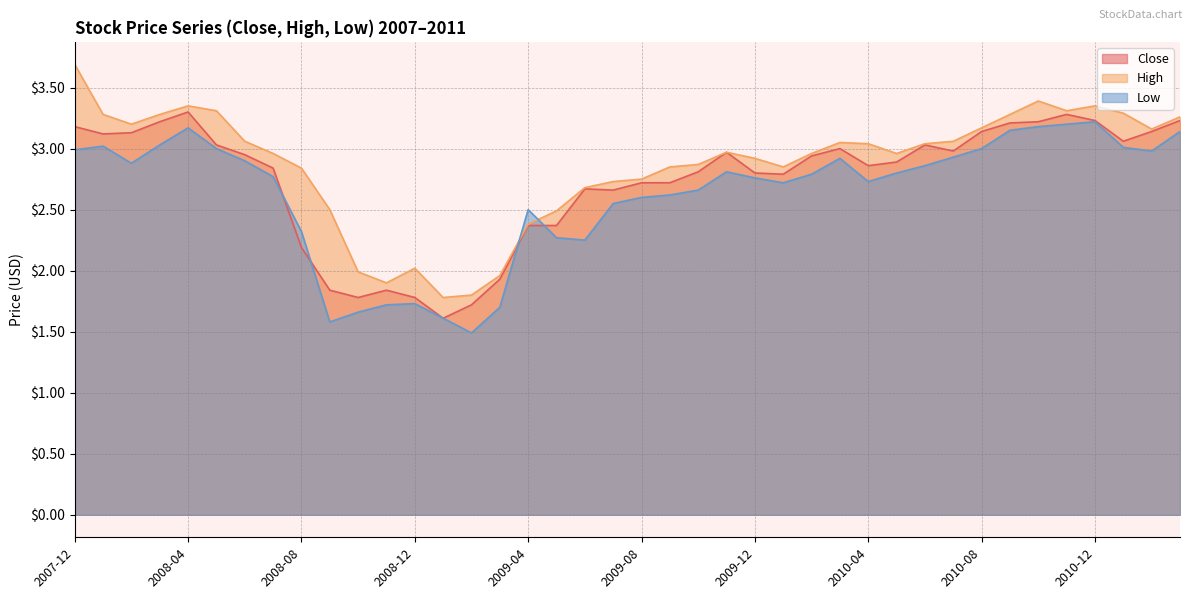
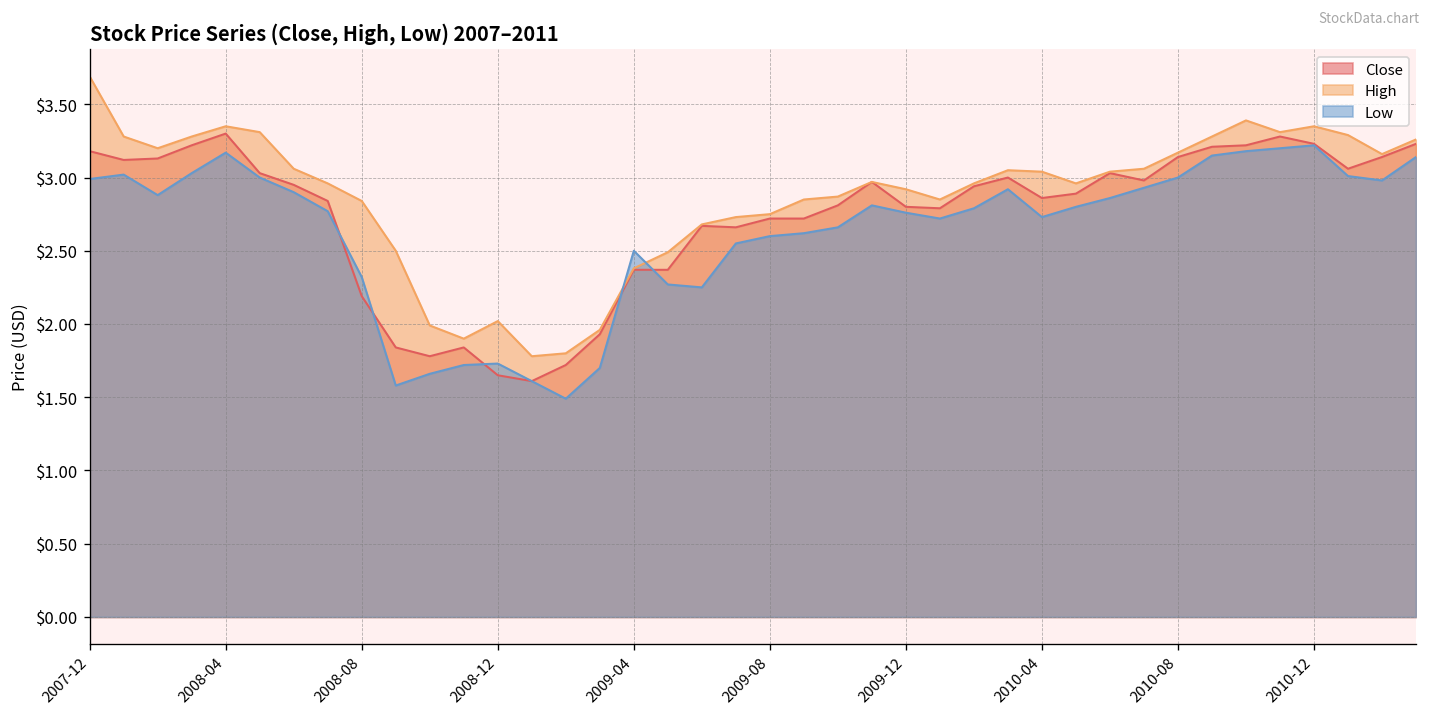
Close, 2008-12: $1.78 -> $1.65
